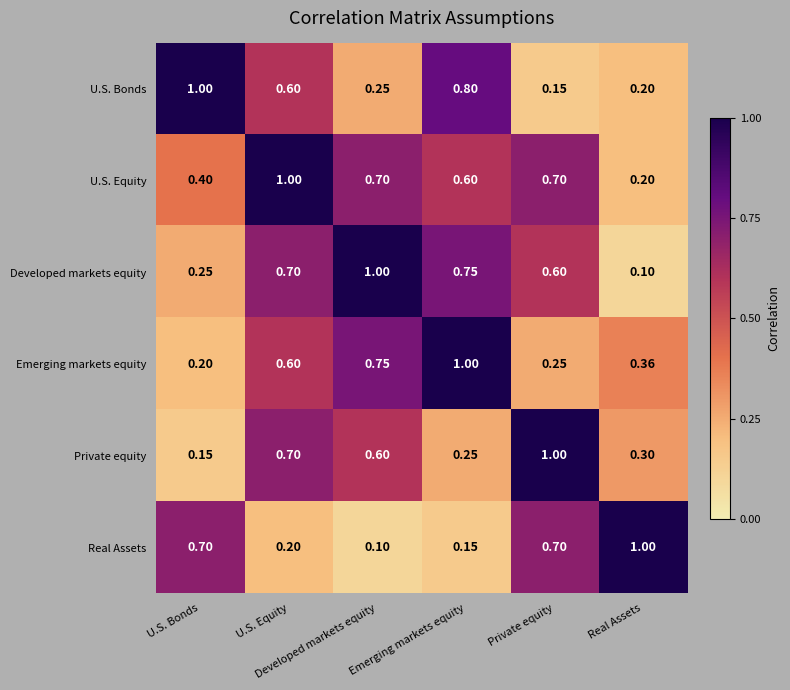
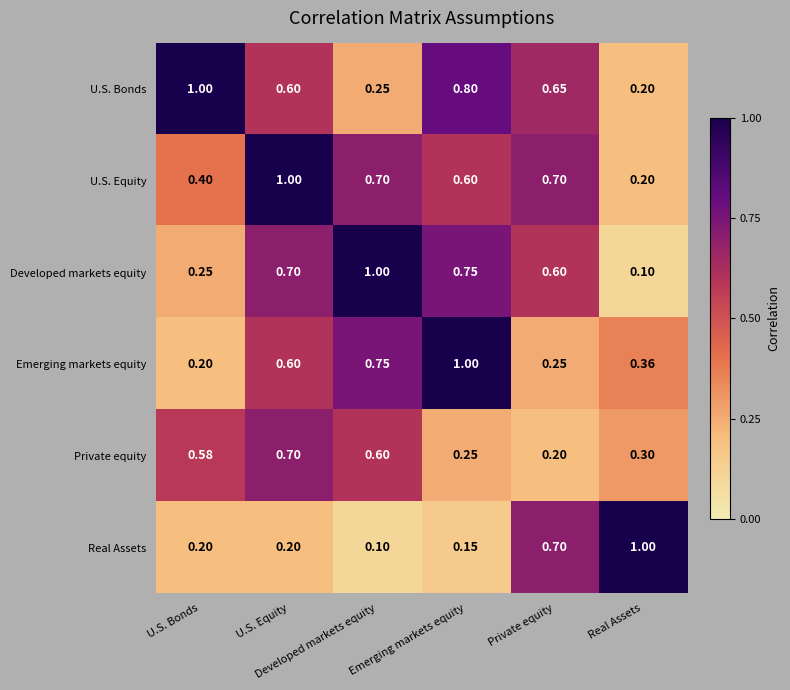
U.S. Bonds, Private equity: 0.15 -> 0.65
Private equity, U.S. Bonds: 0.15 -> 0.58
Private equity, Private equity: 1.00 -> 0.20
Real Assets, U.S. Bonds: 0.70 -> 0.20
